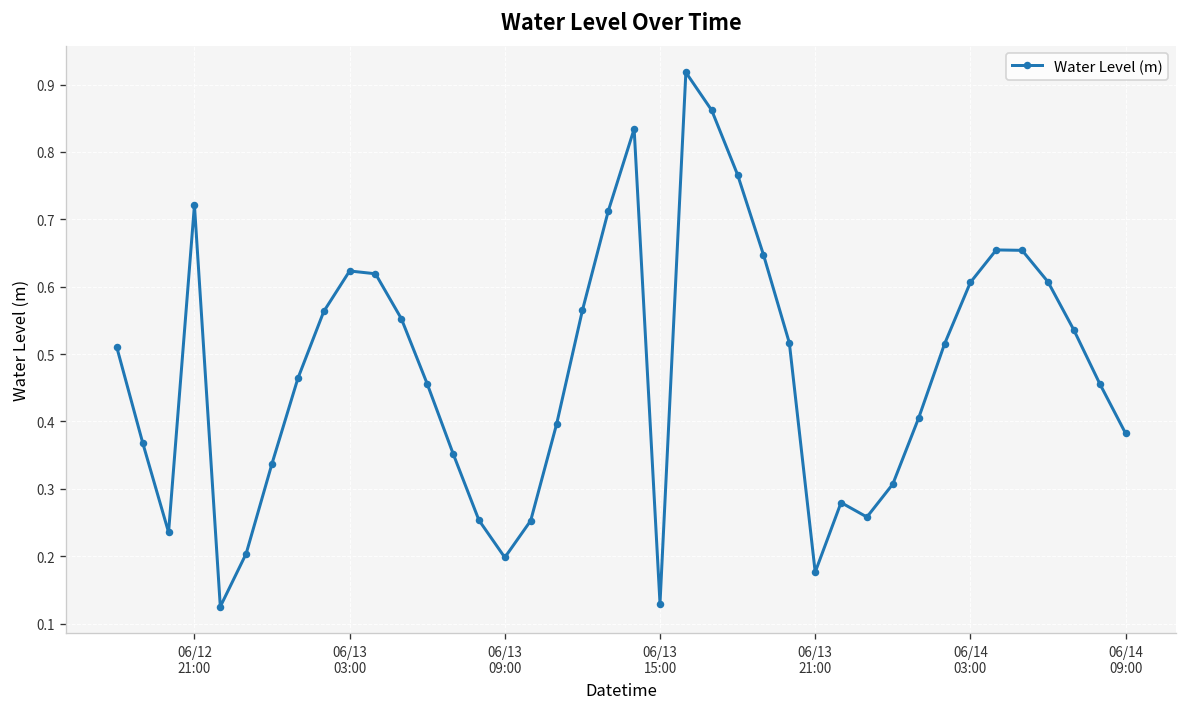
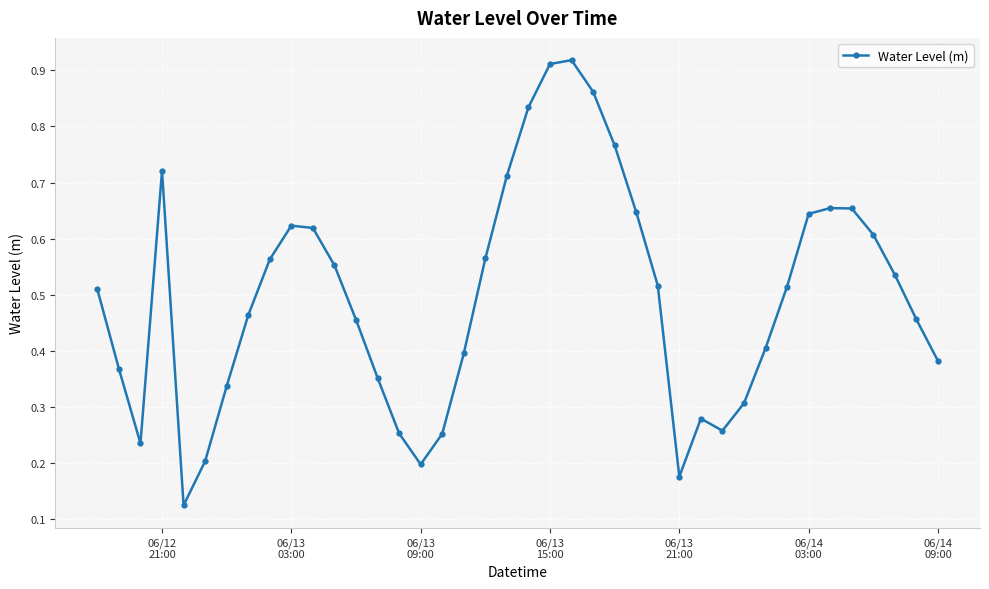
06/13 15:00: 0.13 -> 0.91
06/14 03:00: 0.61 -> 0.64
